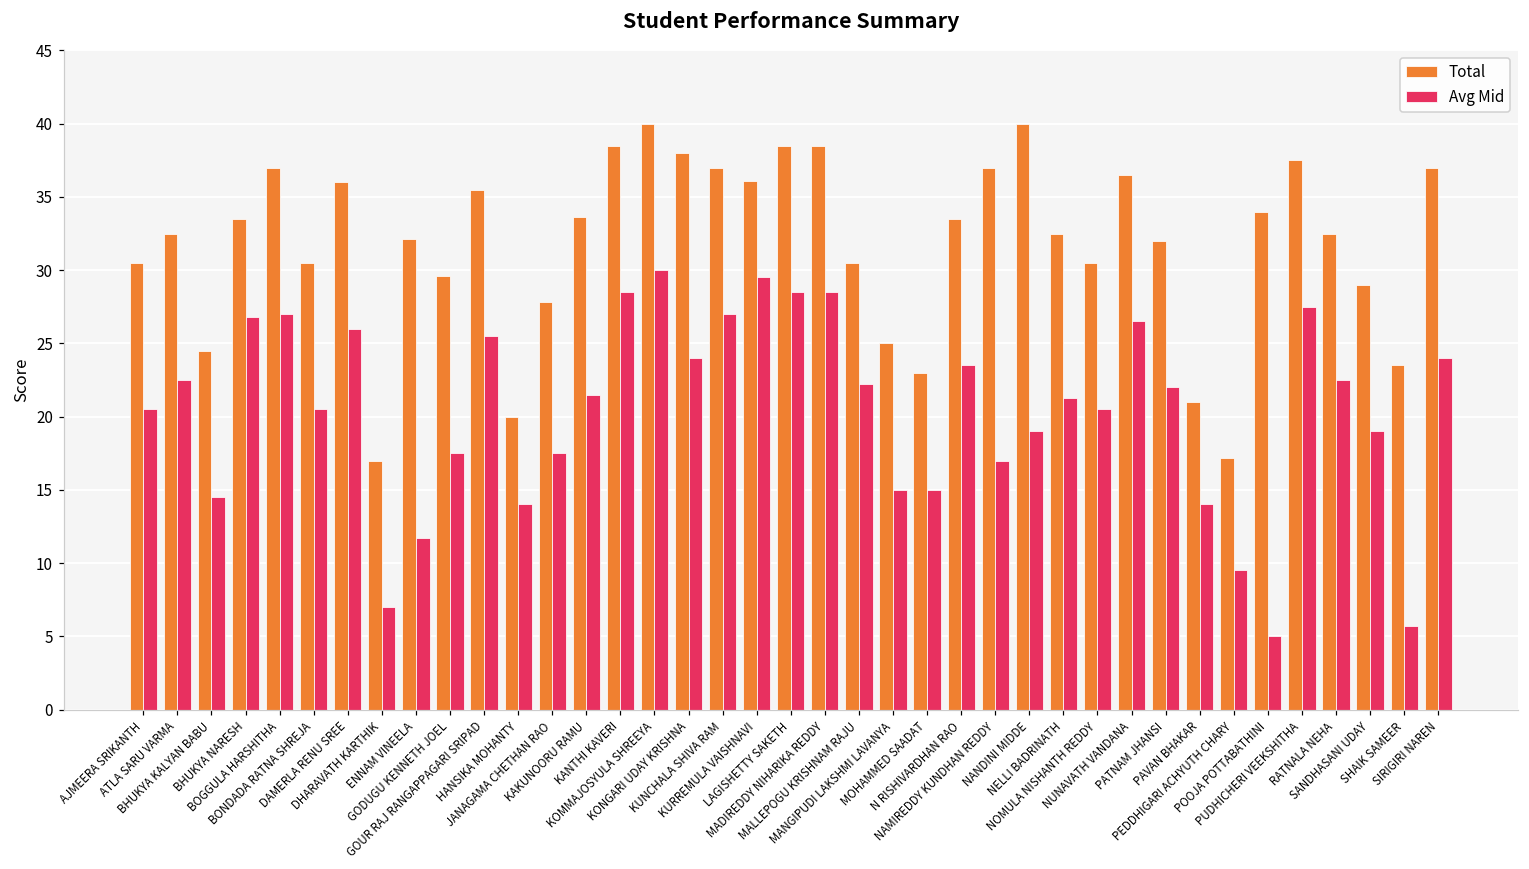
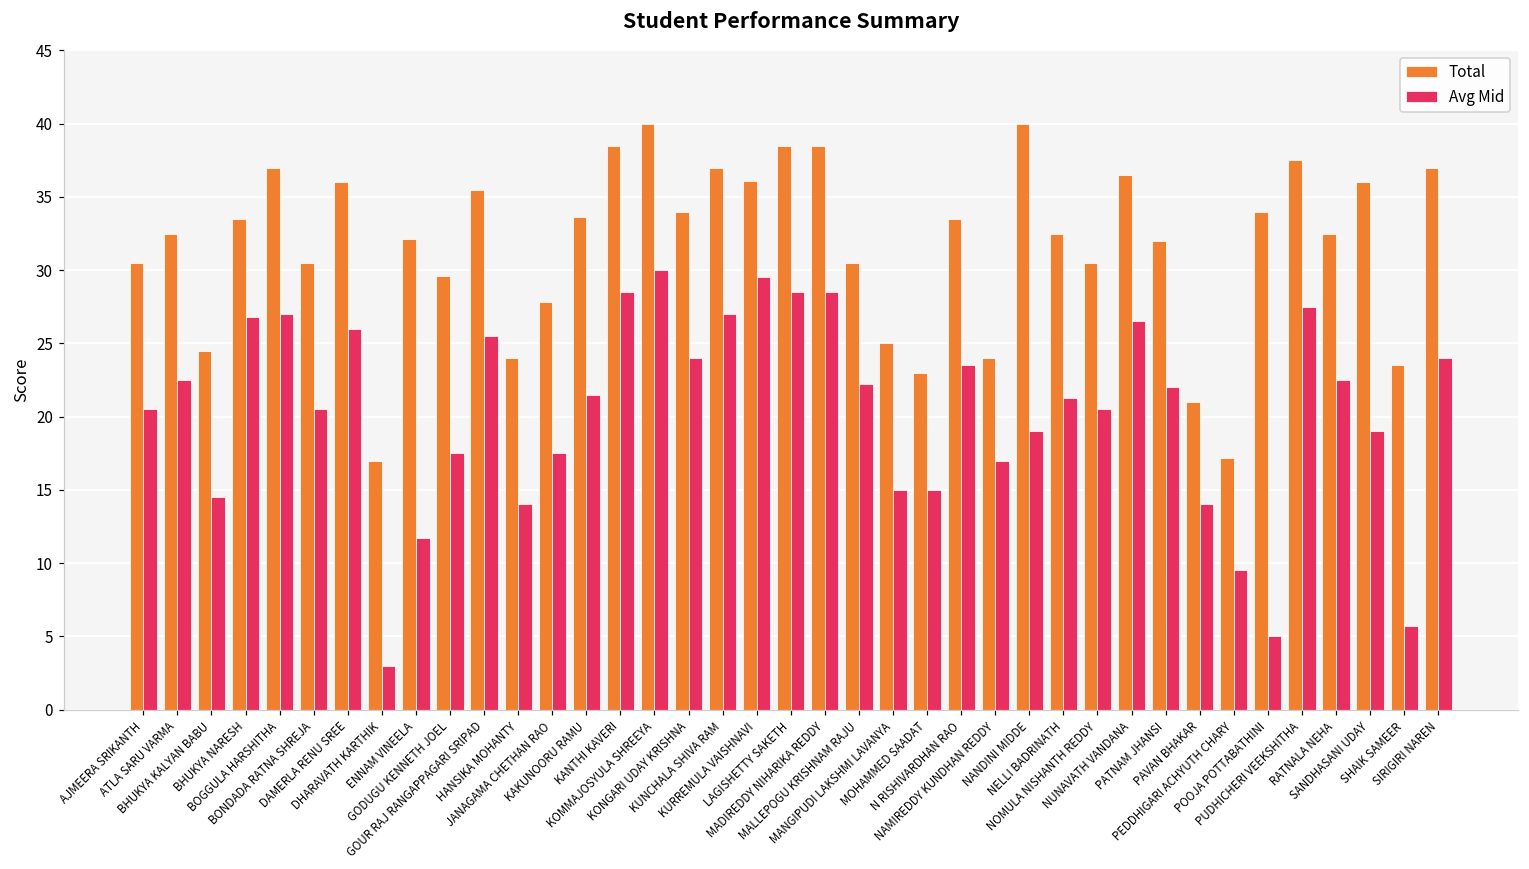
Avg Mid, DHARAVATH KARTHIK: 7 -> 3
Total, HANSIKA MOHANTY: 20 -> 24
Total, KONGARI UDAY KRISHNA: 38 -> 34
Total, NAMIREDDY KUNDHAN REDDY: 37 -> 24
Total, SANDHASANI UDAY: 29 -> 36
